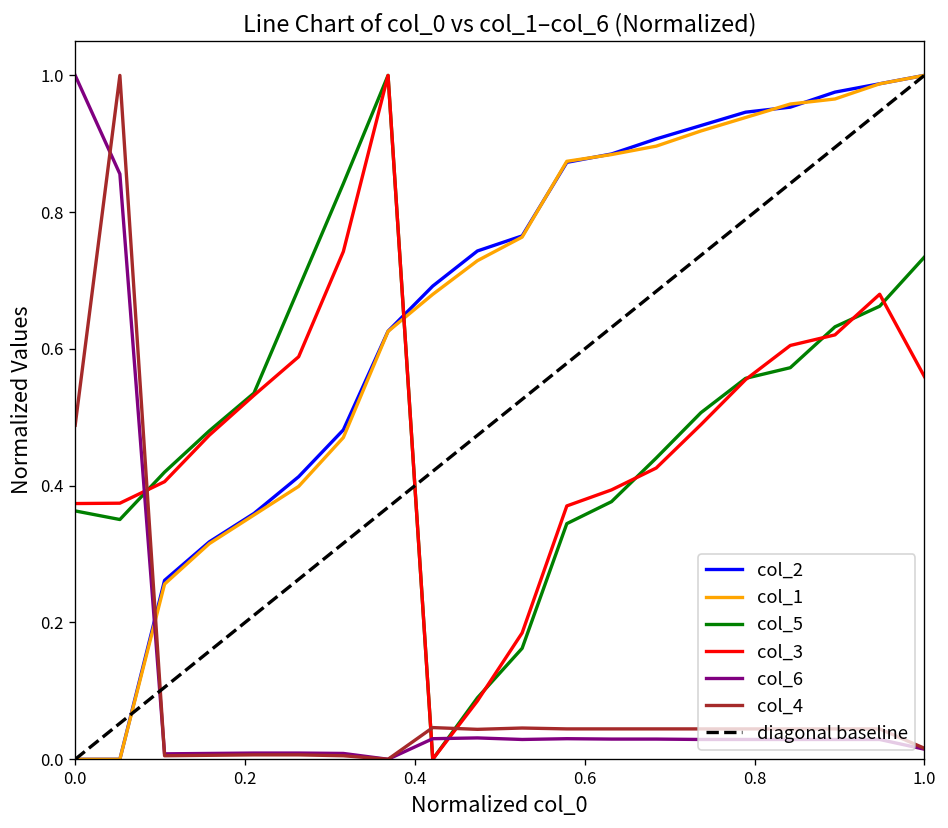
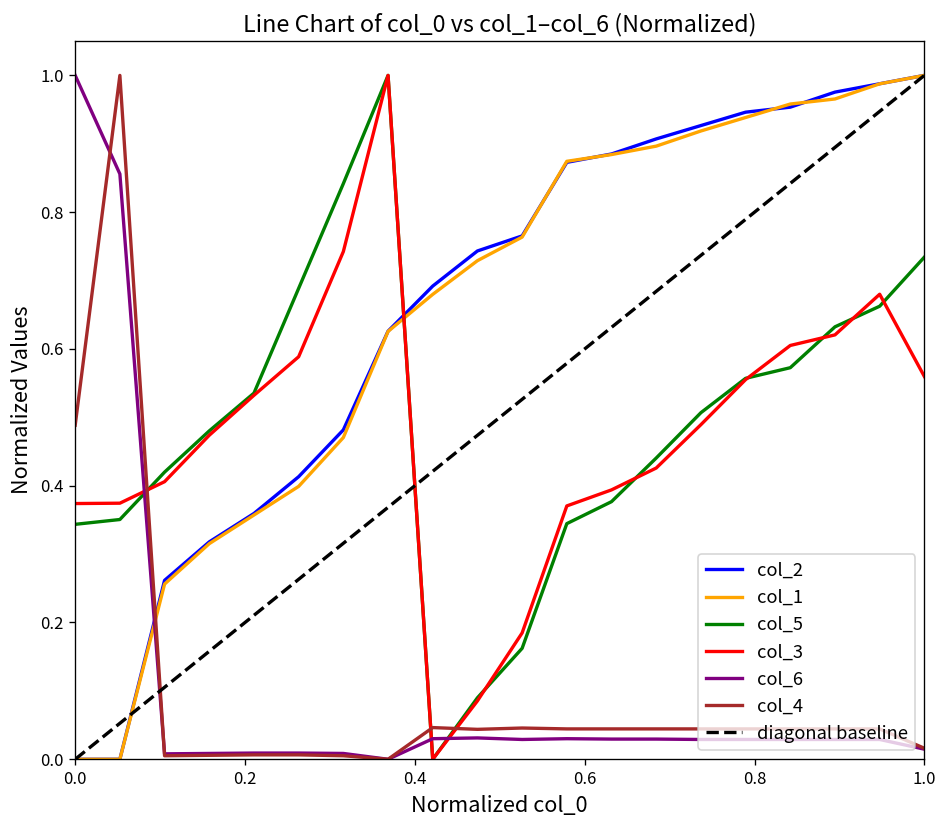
col_5, 0.0: 0.36 -> 0.34
